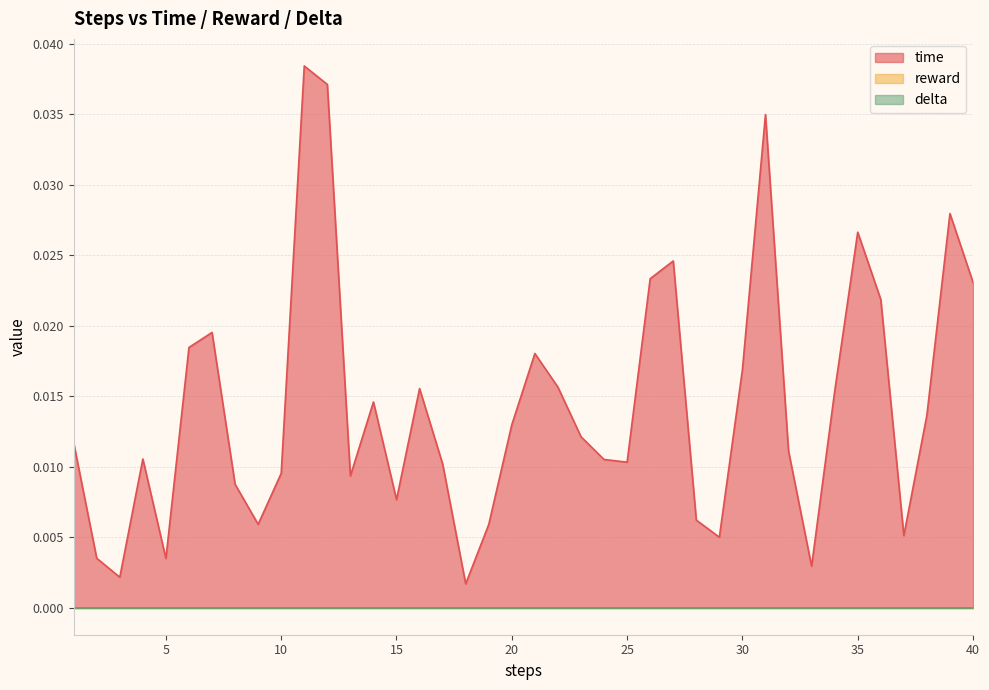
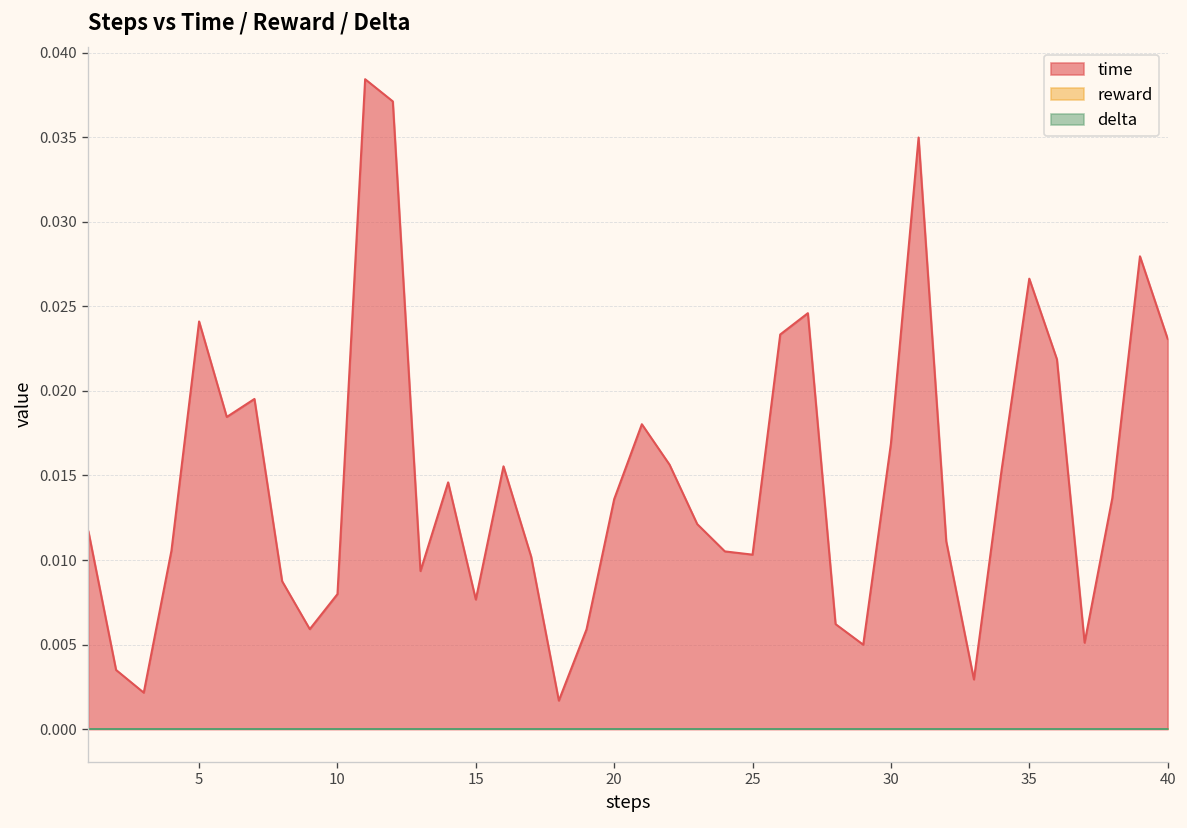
time, 5: 0.0035 -> 0.0241
time, 10: 0.0095 -> 0.0080
time, 20: 0.0130 -> 0.0136
